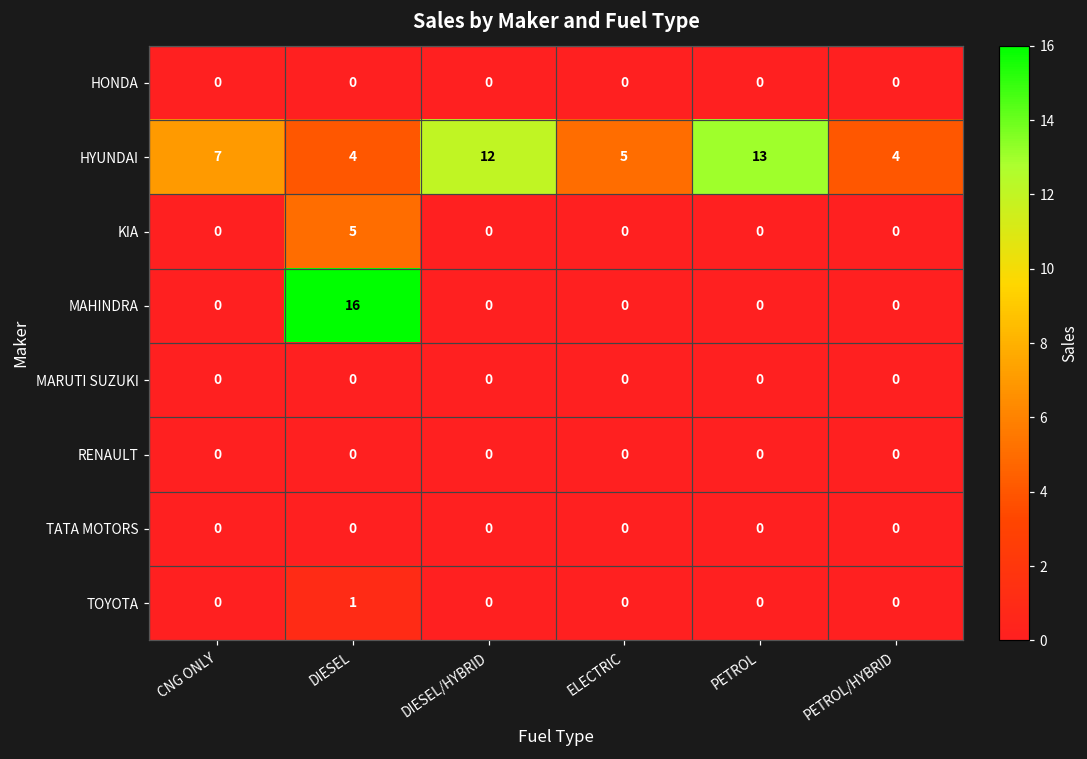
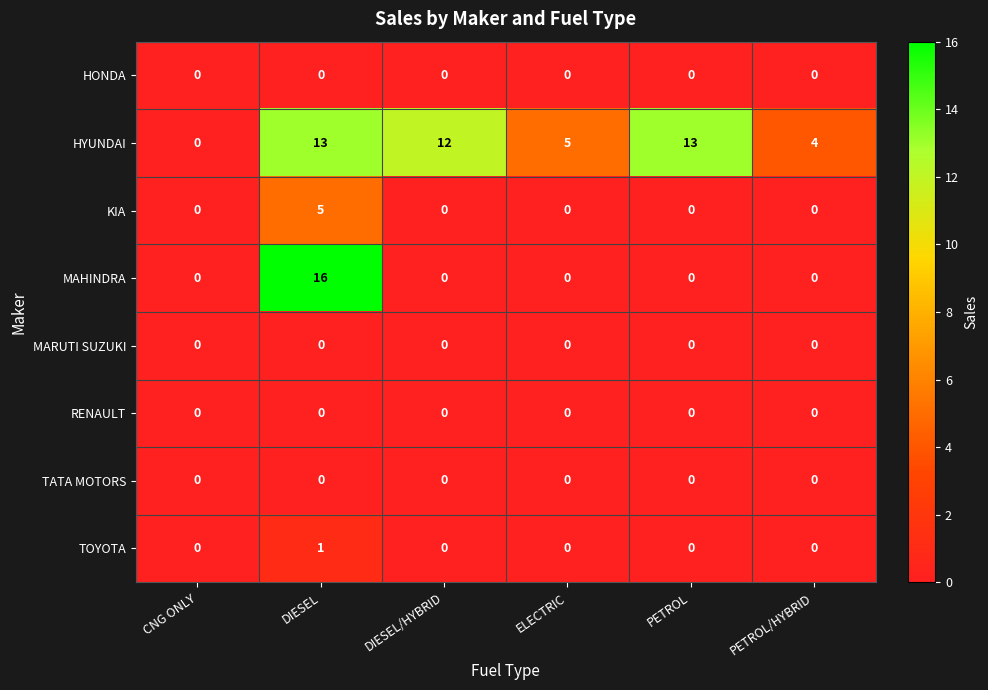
HYUNDAI, CNG ONLY: 7 -> 0
HYUNDAI, DIESEL: 4 -> 13
